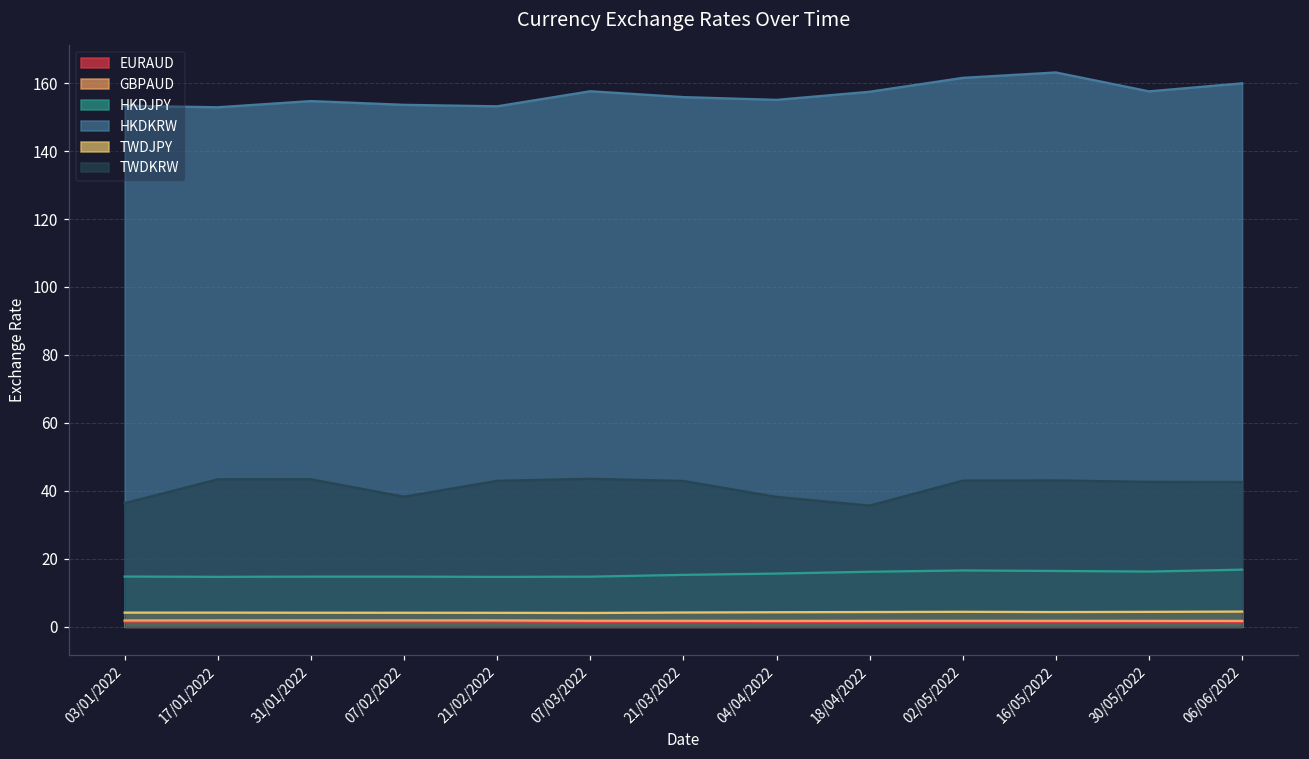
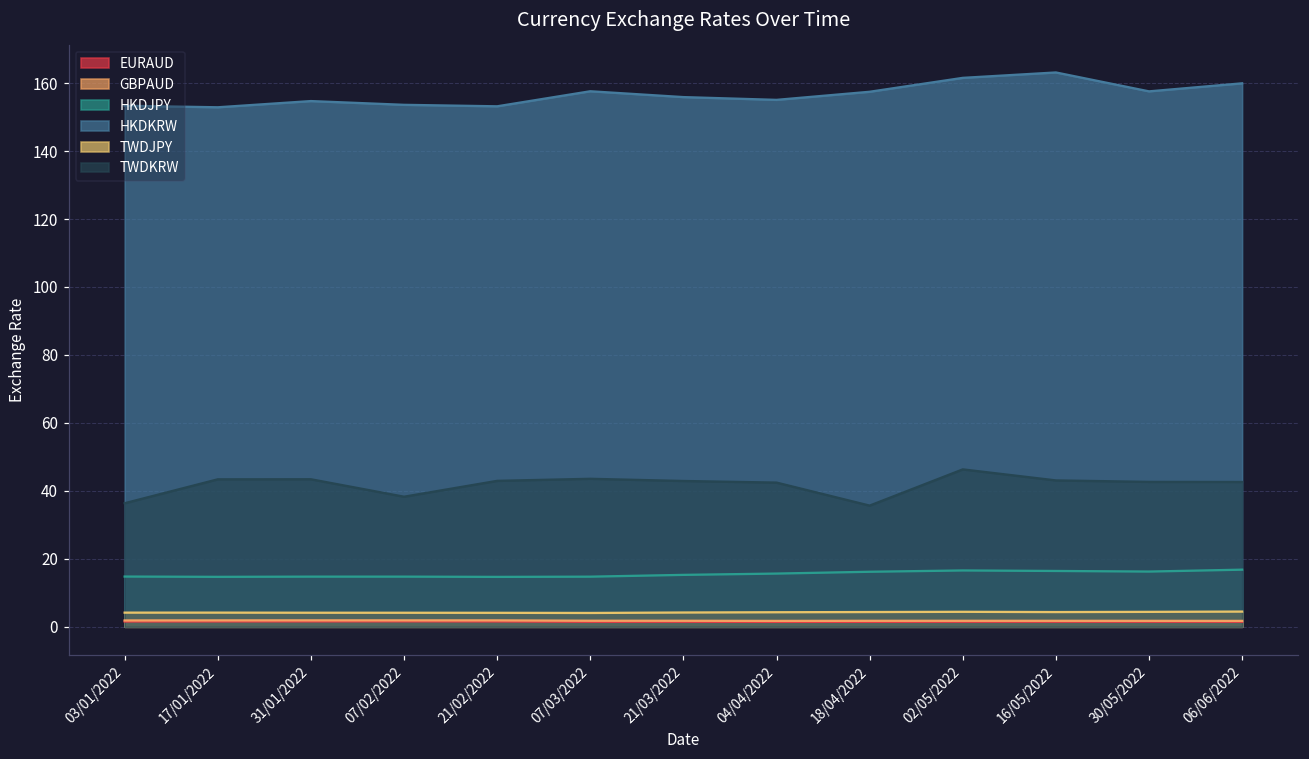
TWDKRW, 04/04/2022: 38 -> 42
TWDKRW, 02/05/2022: 43 -> 46
